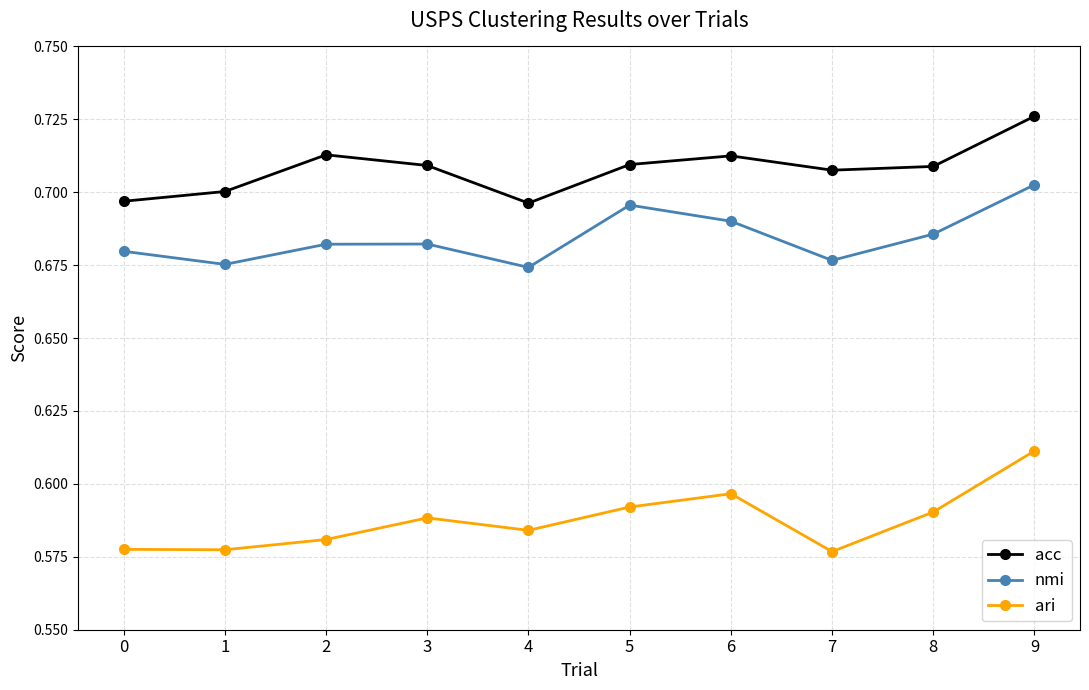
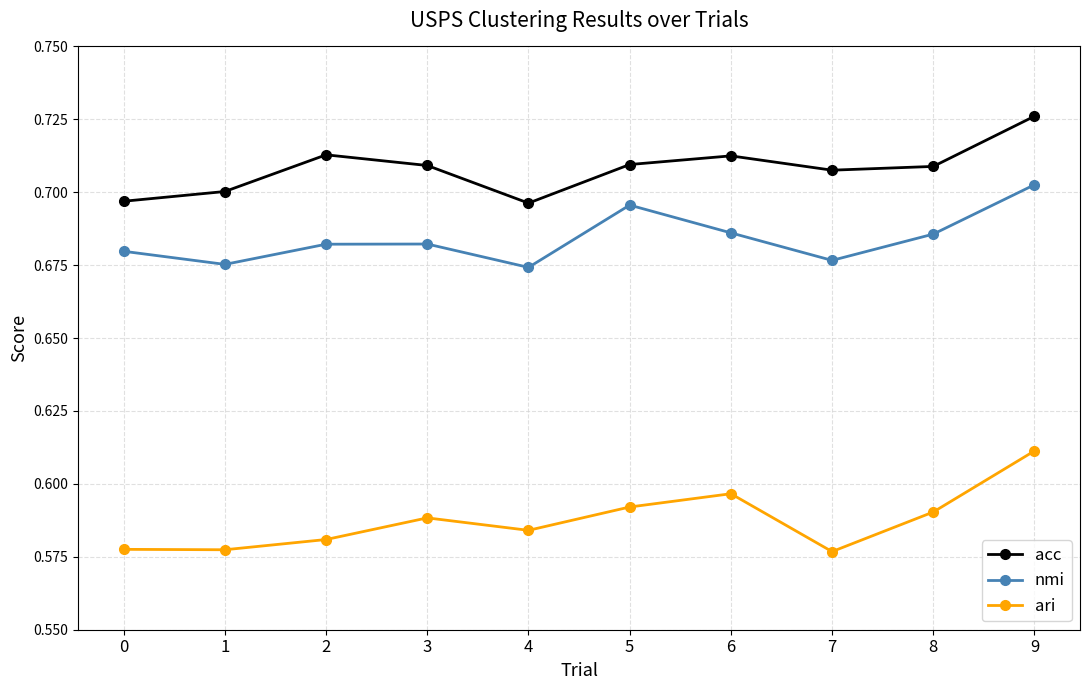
nmi, 6: 0.690 -> 0.686
